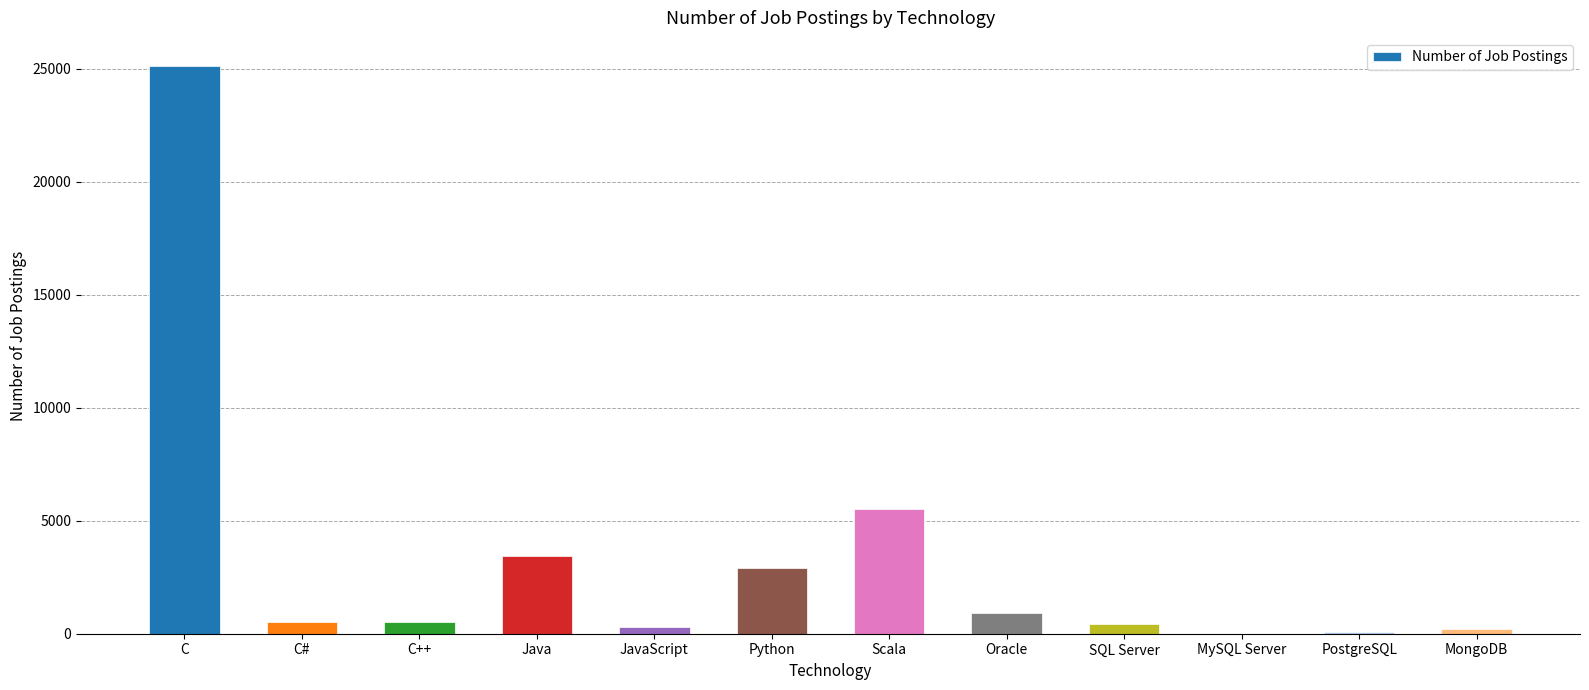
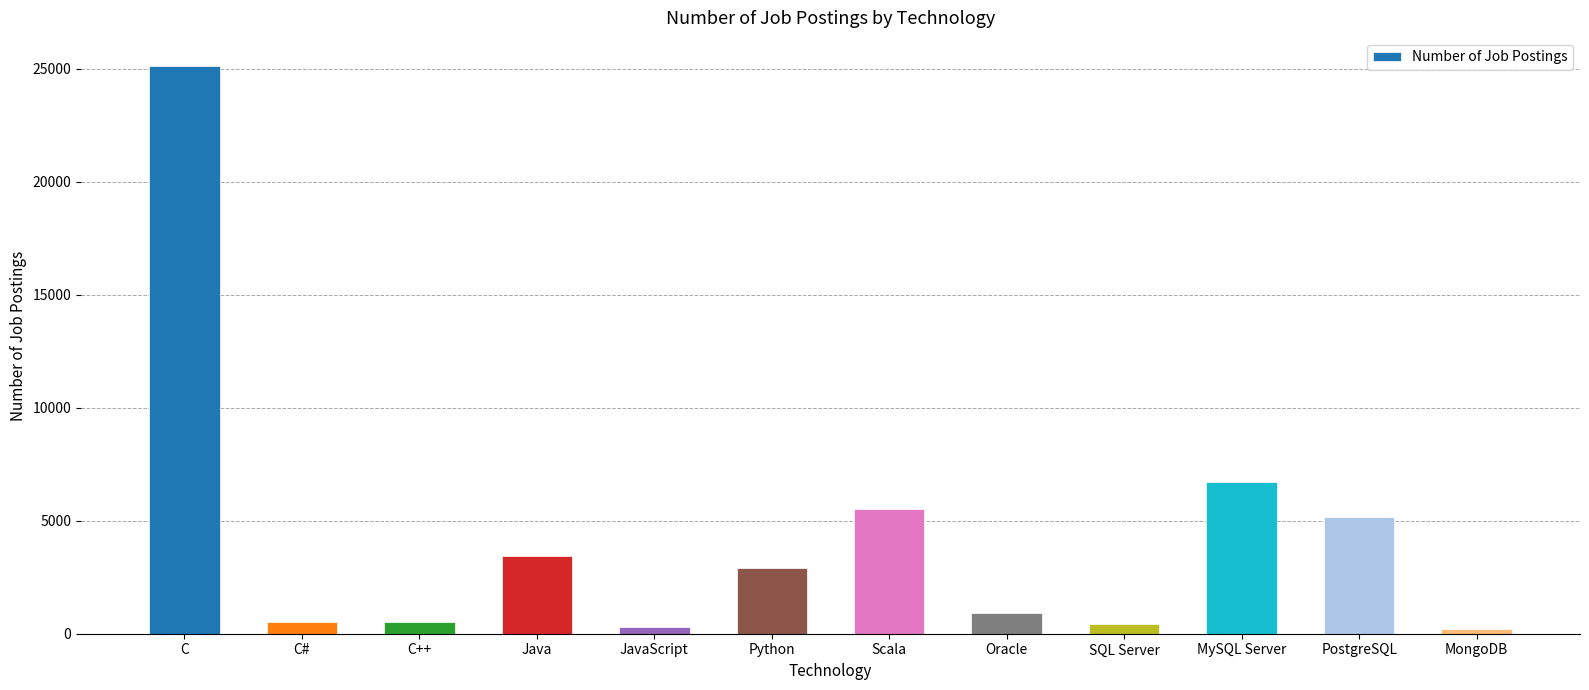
MySQL Server: 0 -> 6700
PostgreSQL: 100 -> 5100
